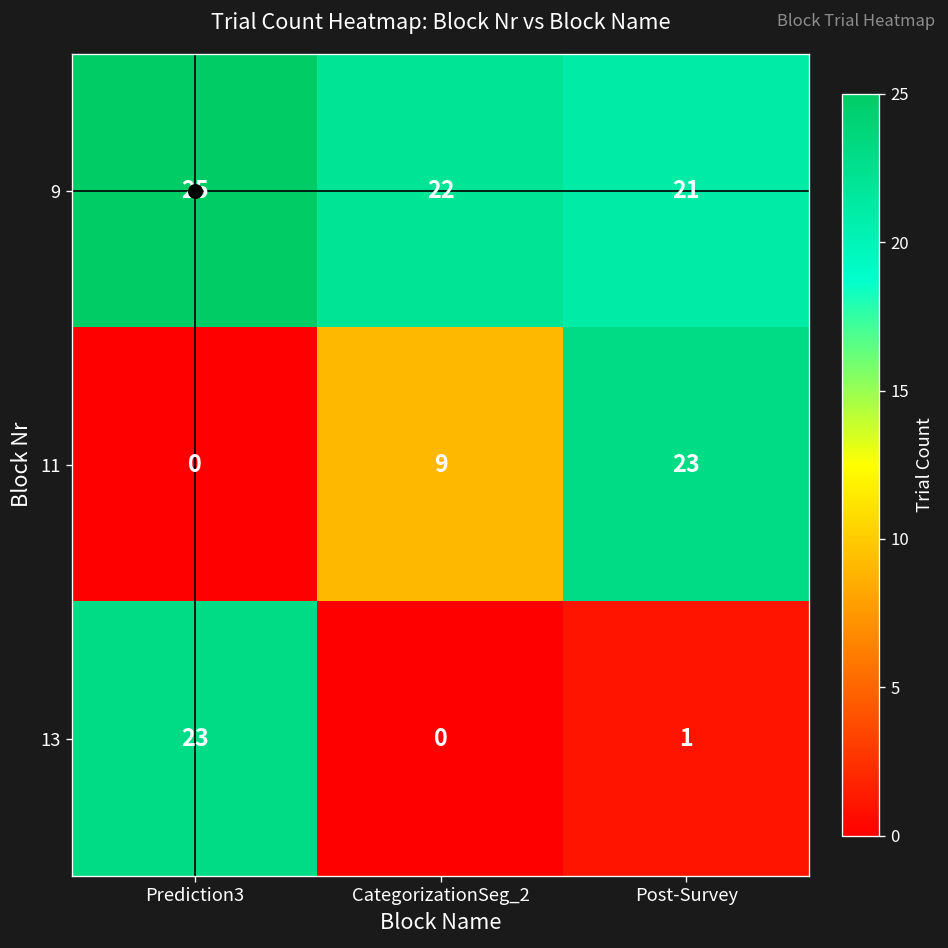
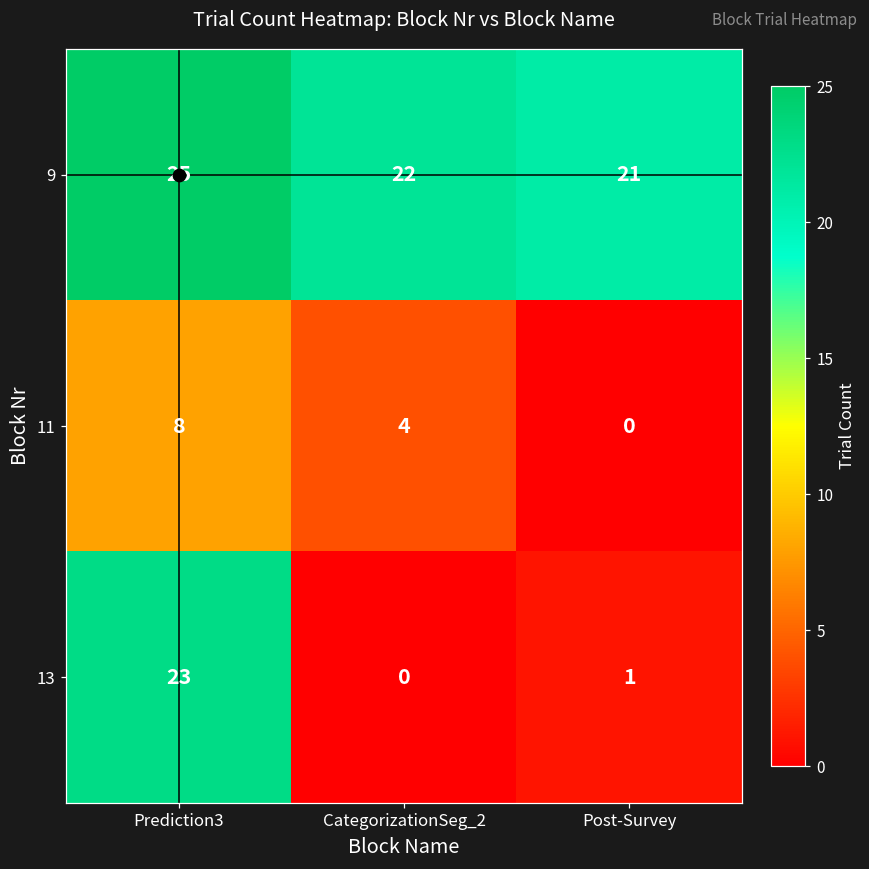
11, Prediction3: 0 -> 8
11, CategorizationSeg_2: 9 -> 4
11, Post-Survey: 23 -> 0
